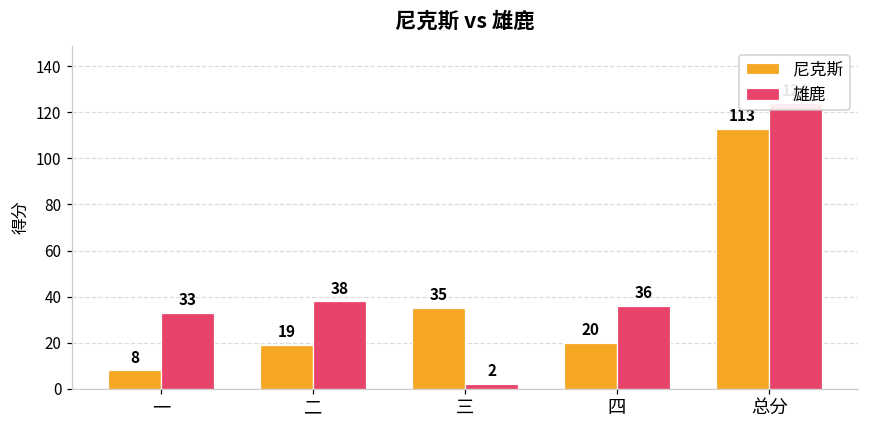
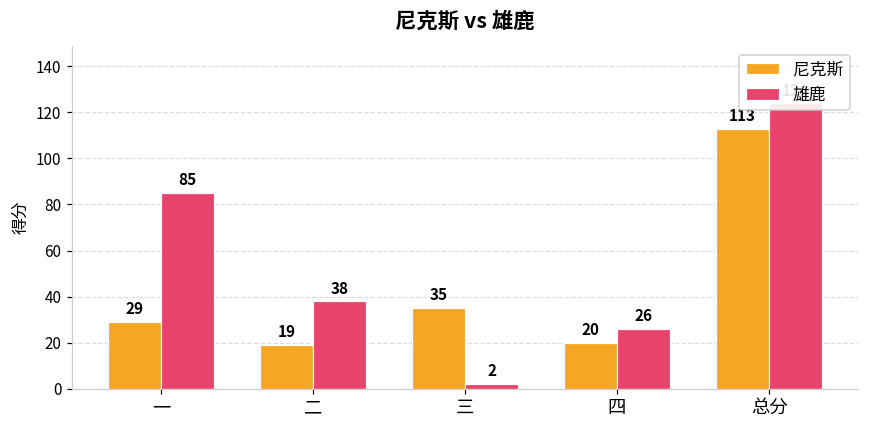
尼克斯, 一: 8 -> 29
雄鹿, 一: 33 -> 85
雄鹿, 四: 36 -> 26
